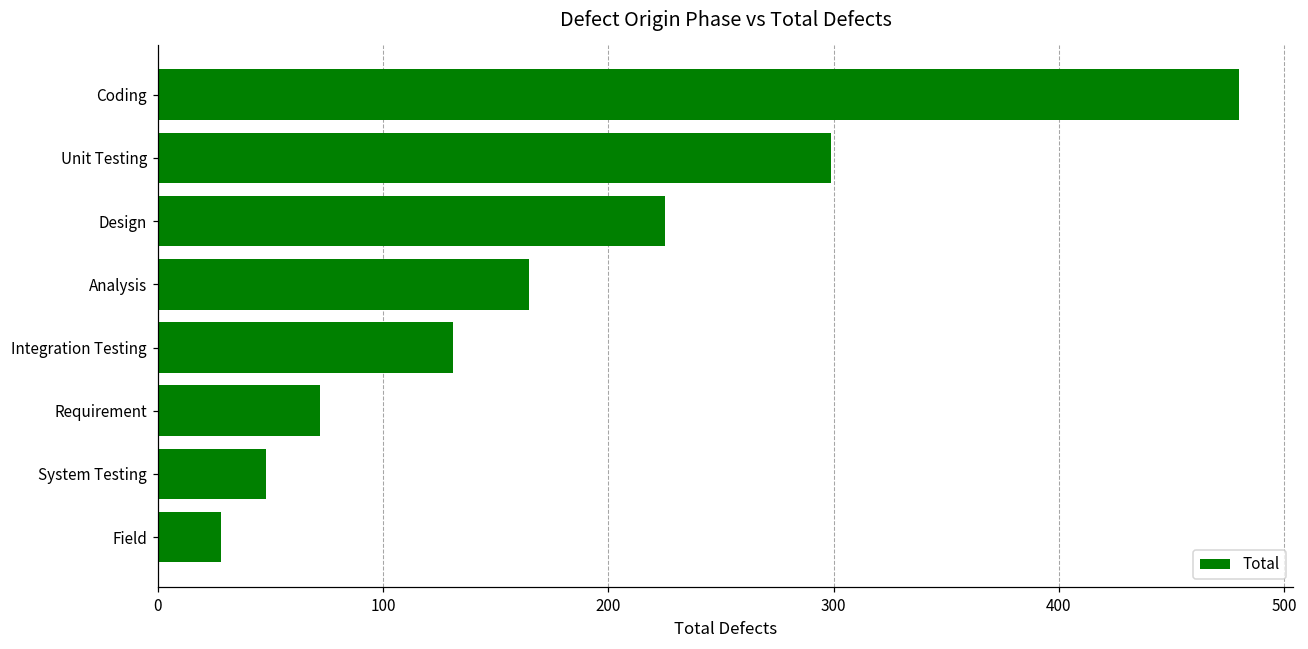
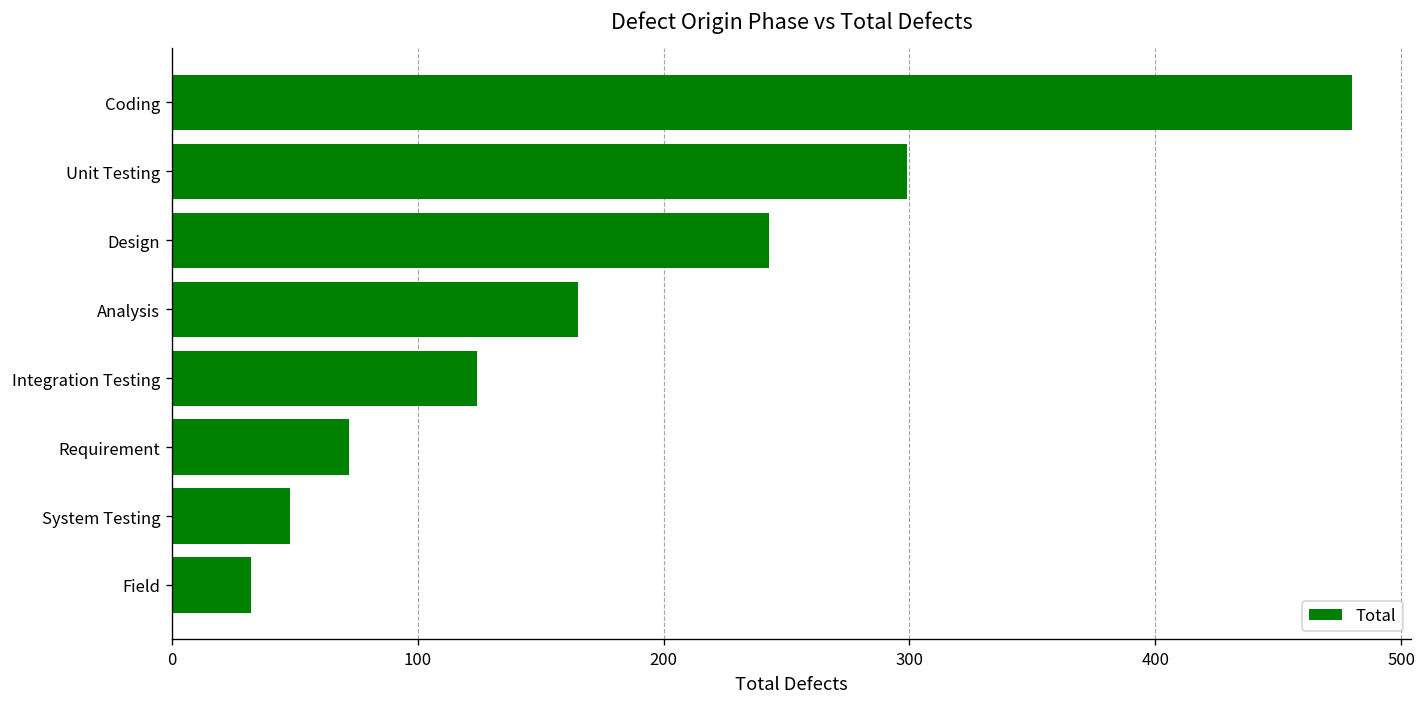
Design: 225 -> 243
Integration Testing: 131 -> 124
Field: 28 -> 32
